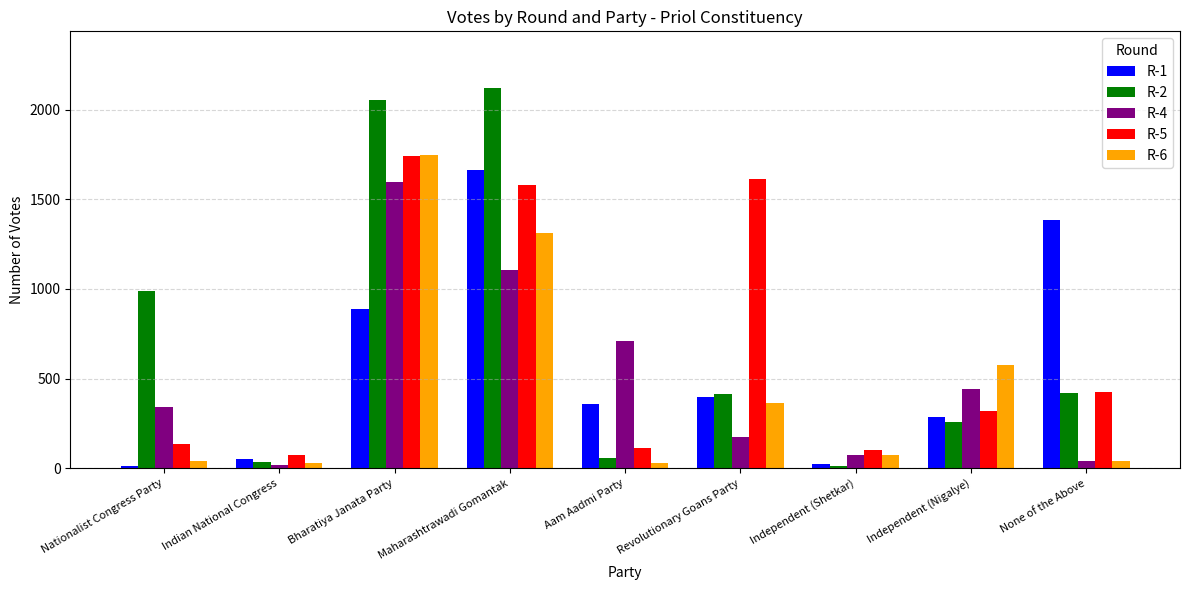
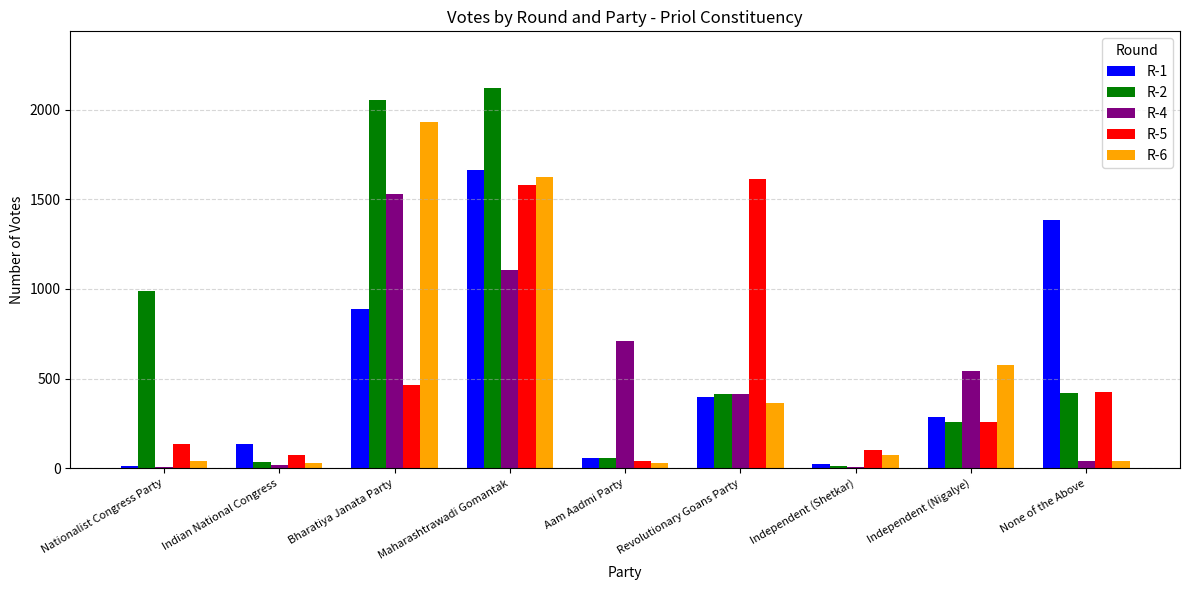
R-4, Nationalist Congress Party: 340 -> 10
R-1, Indian National Congress: 50 -> 130
R-4, Bharatiya Janata Party: 1600 -> 1530
R-5, Bharatiya Janata Party: 1740 -> 460
R-6, Bharatiya Janata Party: 1750 -> 1930
R-6, Maharashtrawadi Gomantak: 1310 -> 1630
R-1, Aam Aadmi Party: 360 -> 60
R-5, Aam Aadmi Party: 120 -> 40
R-4, Revolutionary Goans Party: 180 -> 410
R-4, Independent (Shetkar): 70 -> 10
R-4, Independent (Nigalye): 440 -> 540
R-5, Independent (Nigalye): 320 -> 260
